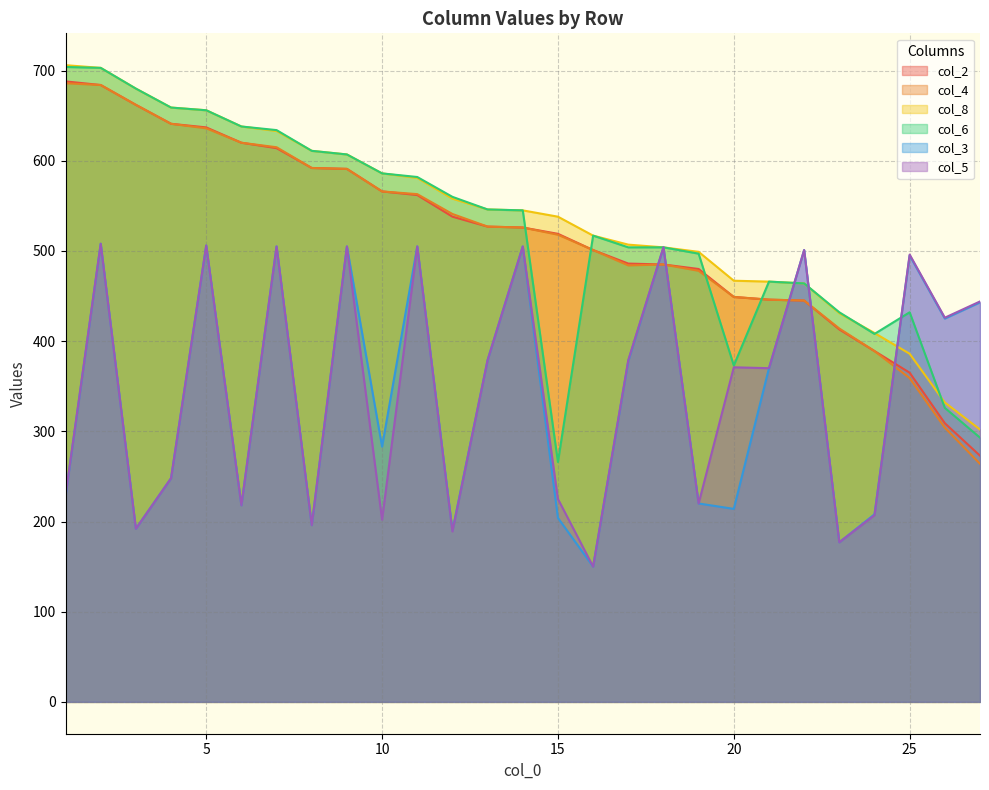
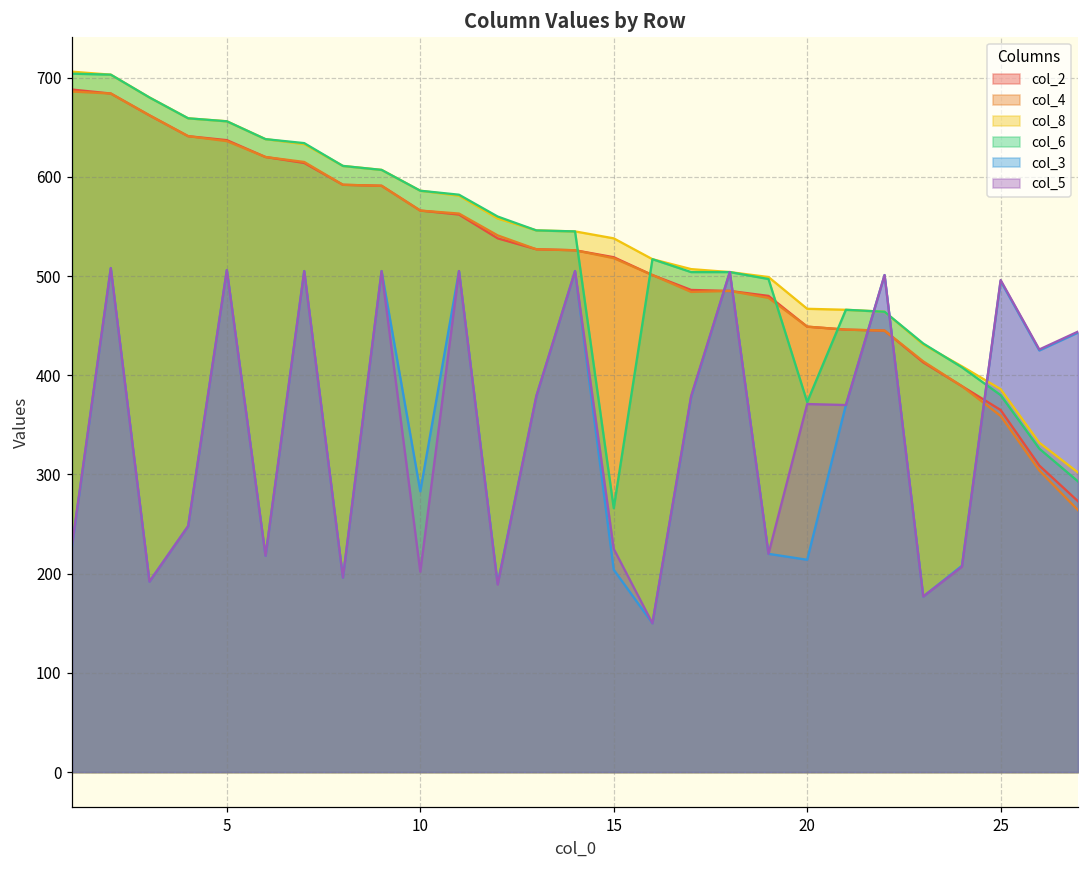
col_6, 25: 430 -> 380
